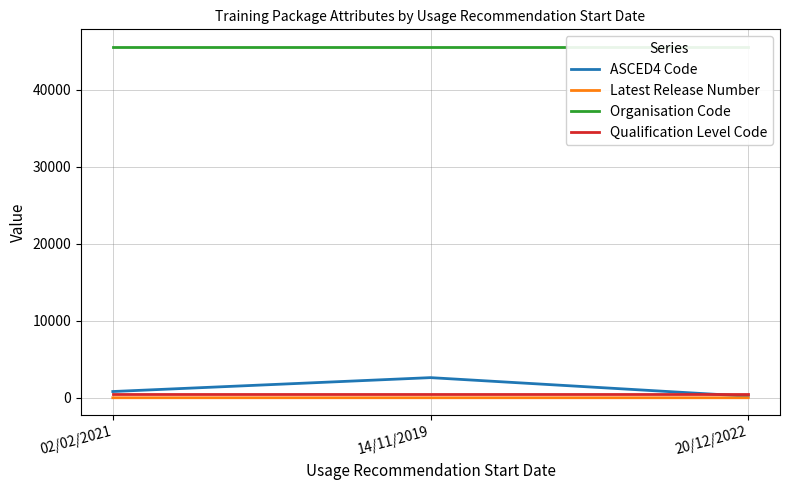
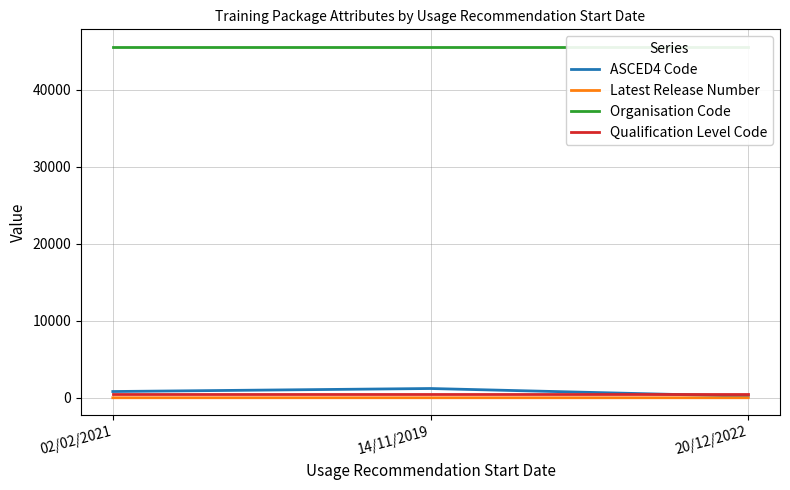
ASCED4 Code, 14/11/2019: 3000 -> 1000
